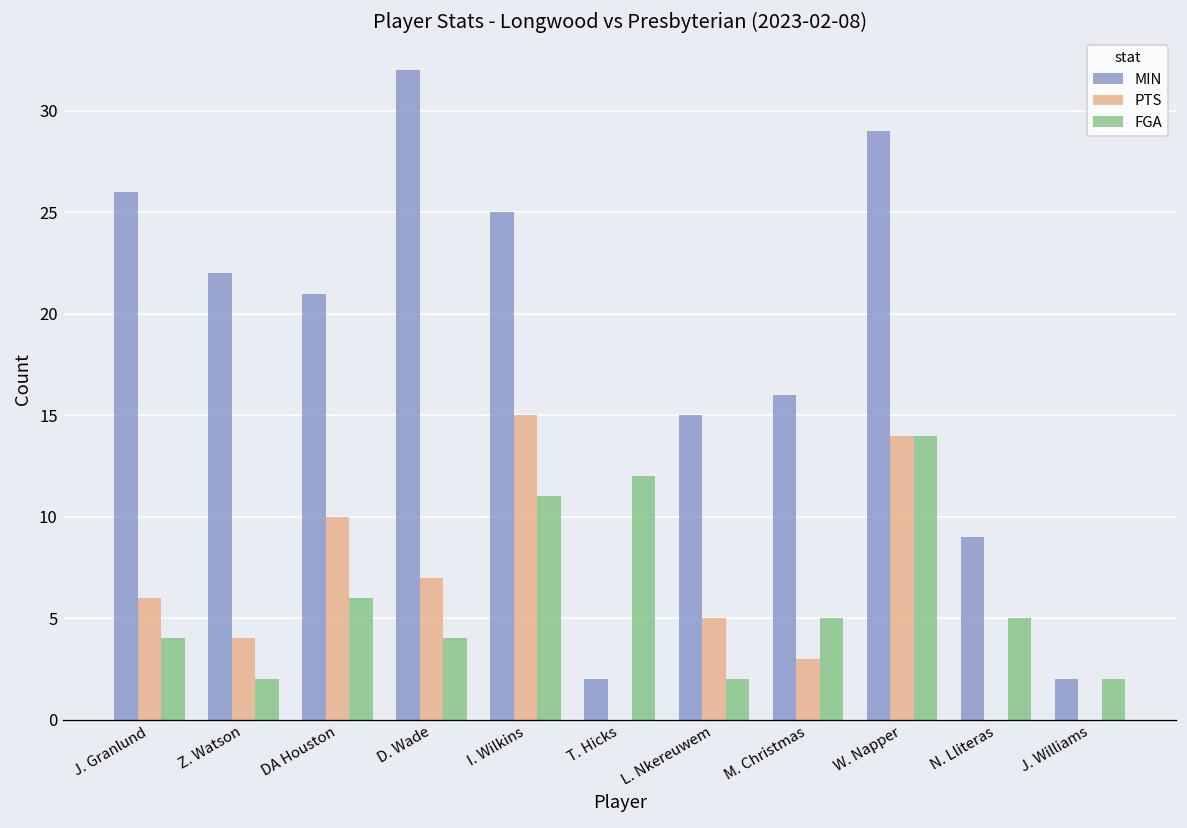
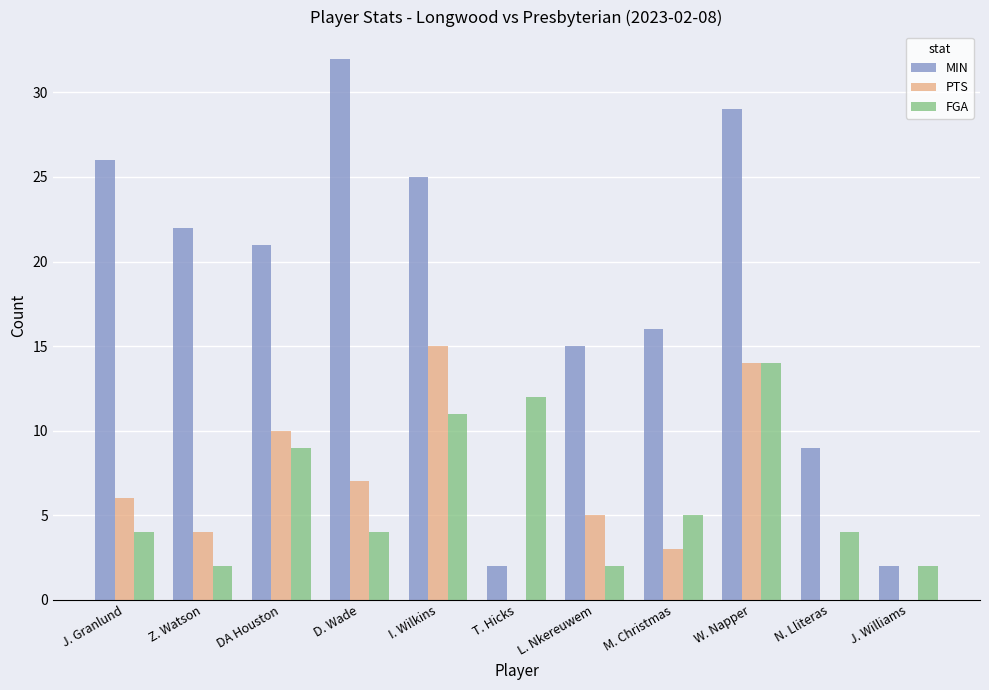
FGA, DA Houston: 6 -> 9
FGA, N. Lliteras: 5 -> 4
